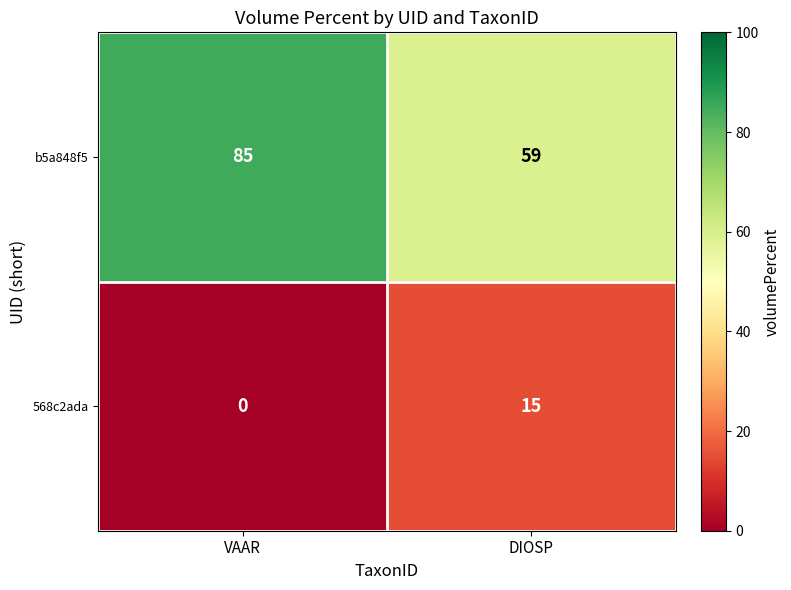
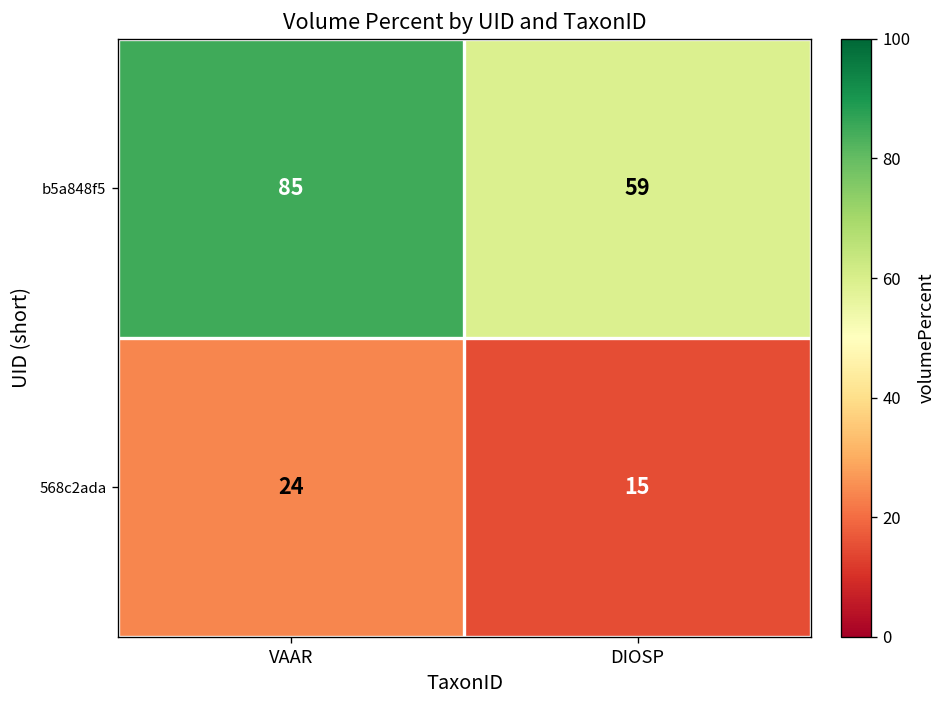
568c2ada, VAAR: 0 -> 24
